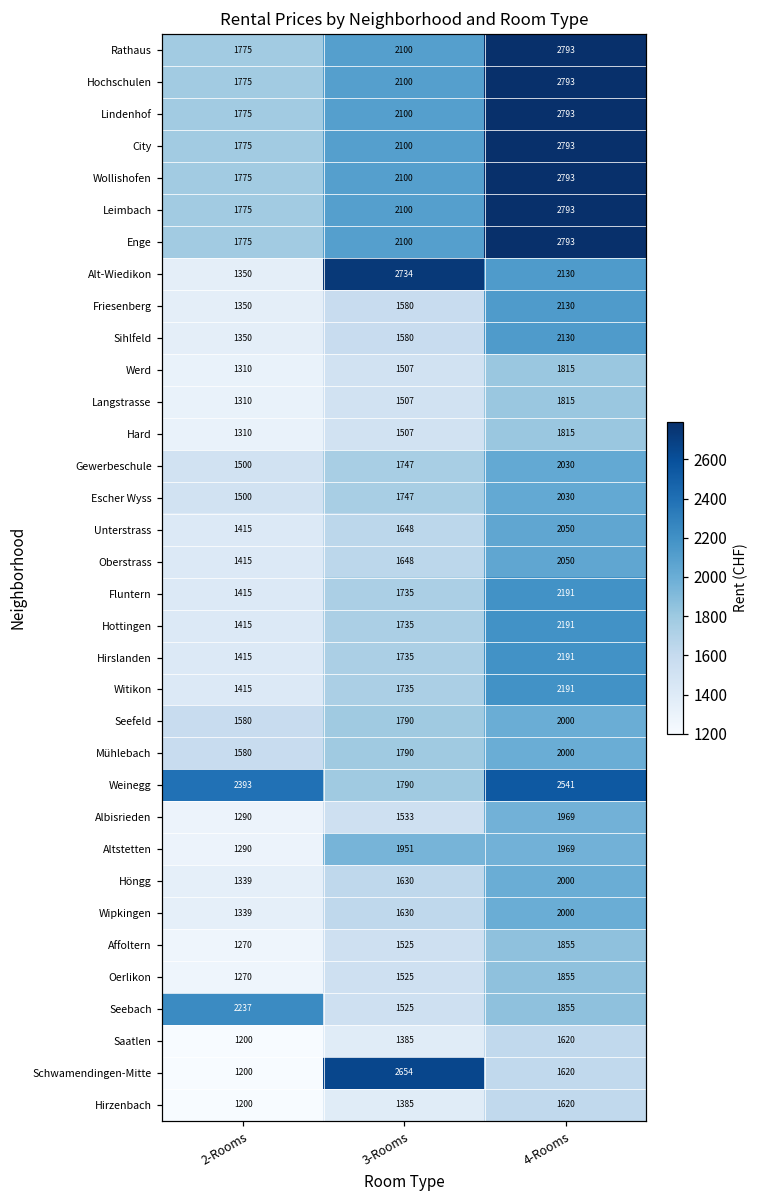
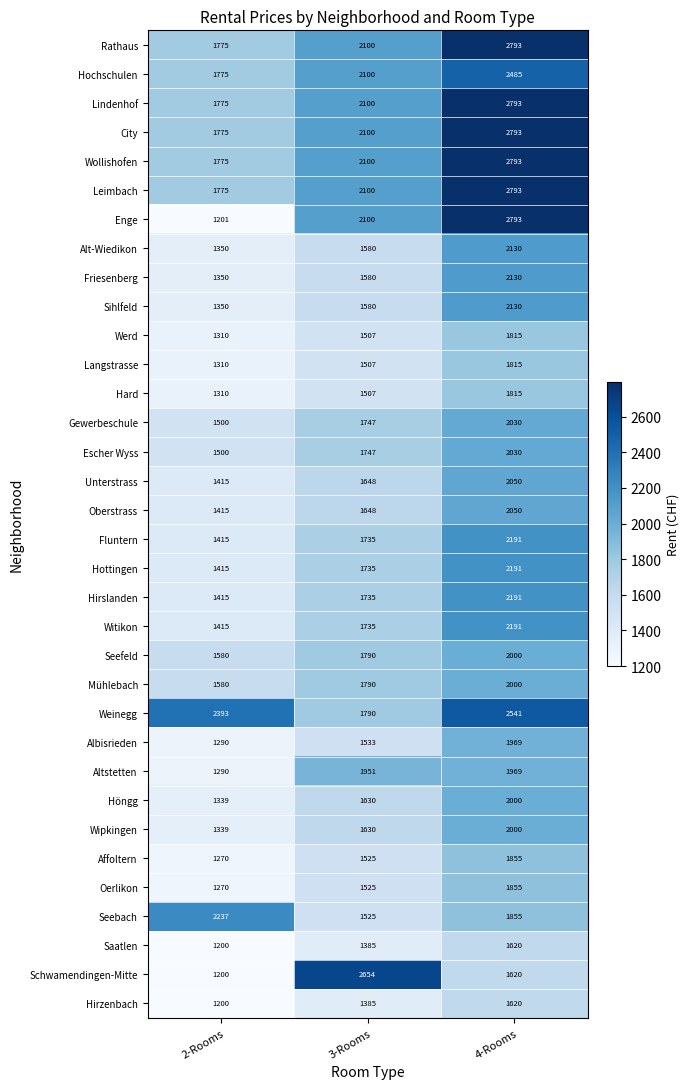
Hochschulen, 4-Rooms: 2793 -> 2485
Enge, 2-Rooms: 1775 -> 1201
Alt-Wiedikon, 3-Rooms: 2734 -> 1580
